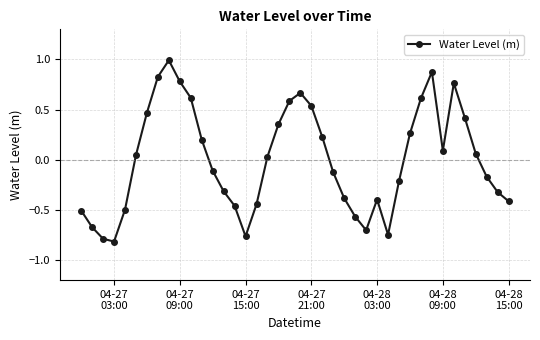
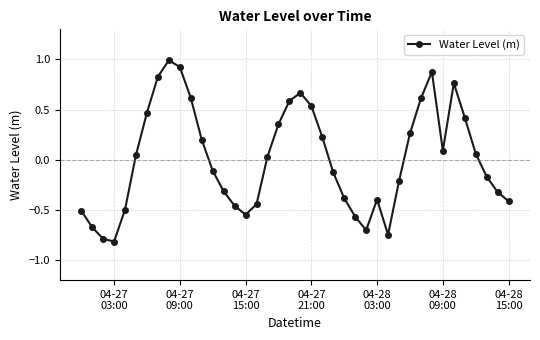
04-27 09:00: 0.78 -> 0.92
04-27 15:00: -0.76 -> -0.55
